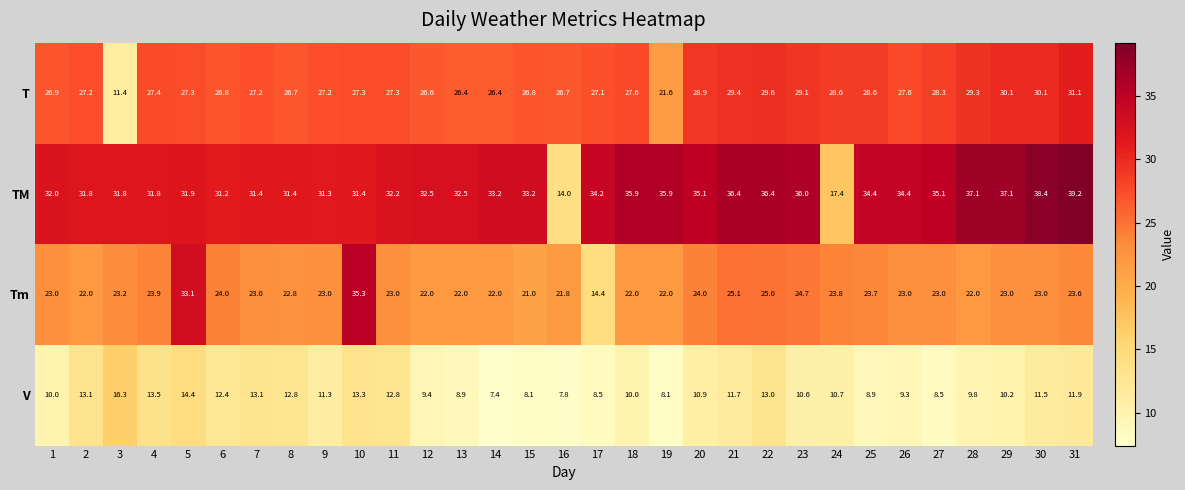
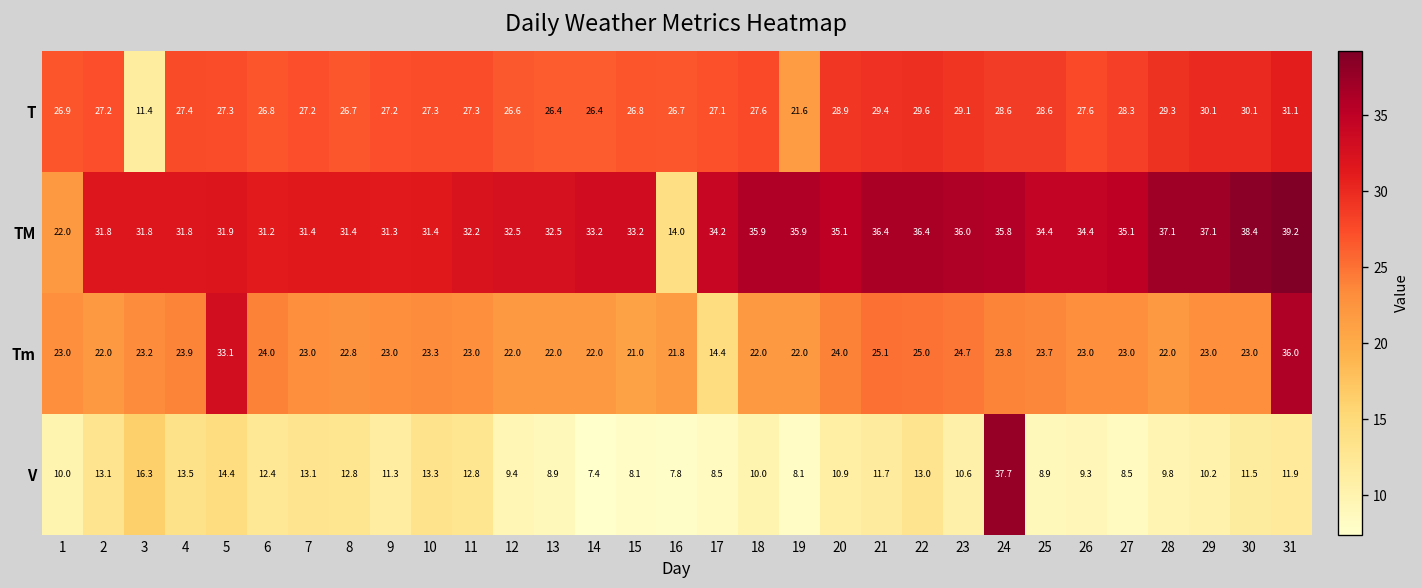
TM, 1: 32.0 -> 22.0
TM, 24: 17.4 -> 35.8
Tm, 10: 35.3 -> 23.3
Tm, 31: 23.6 -> 36.0
V, 24: 10.7 -> 37.7
